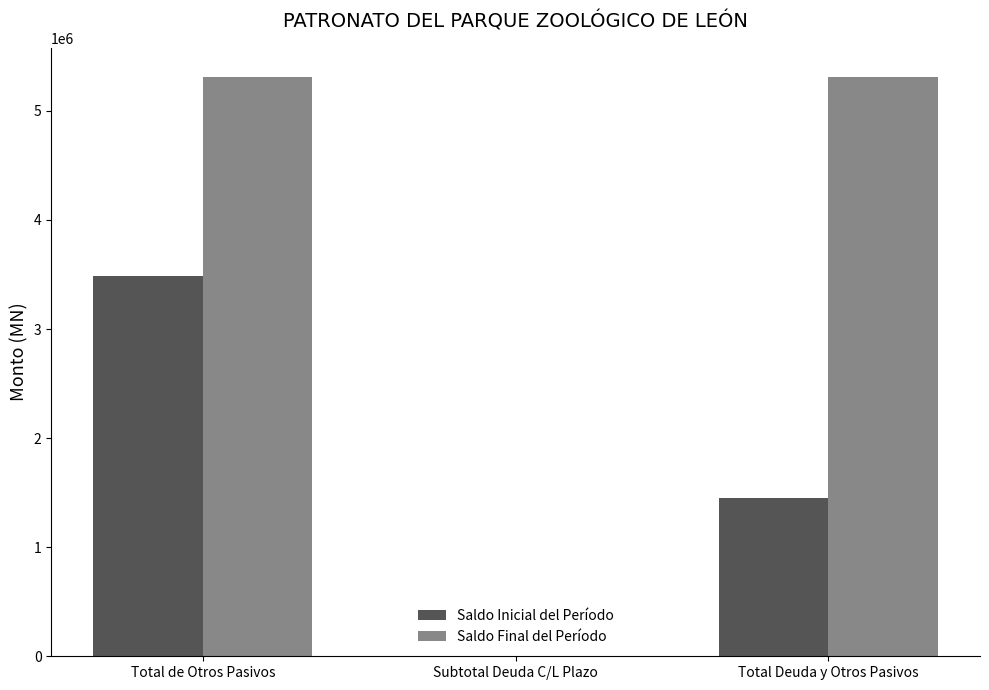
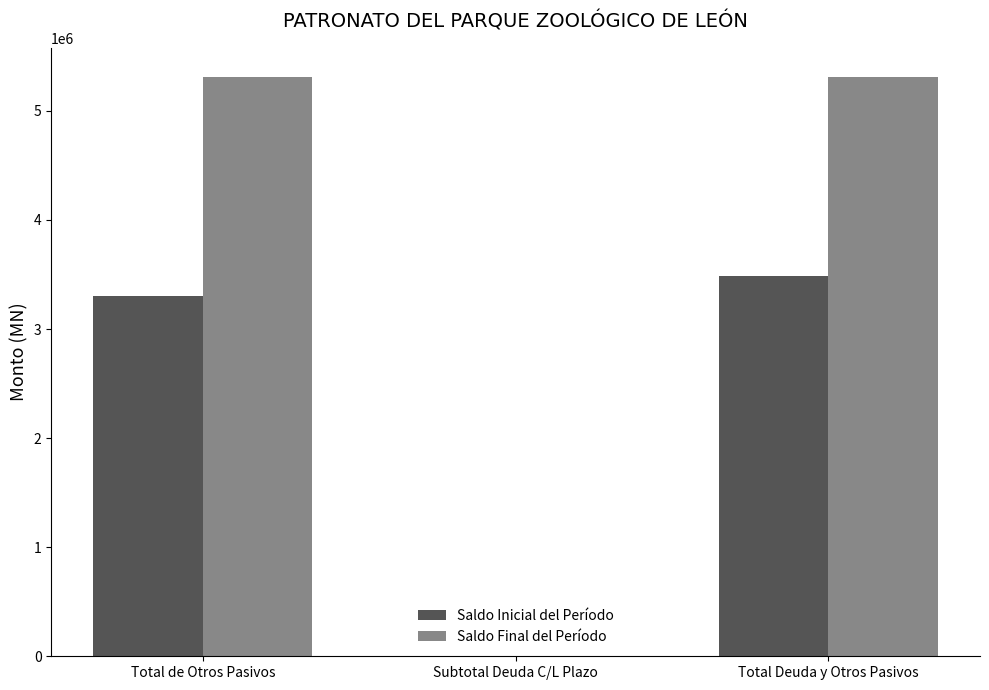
Saldo Inicial del Período, Total de Otros Pasivos: 3490000 -> 3300000
Saldo Inicial del Período, Total Deuda y Otros Pasivos: 1450000 -> 3490000
